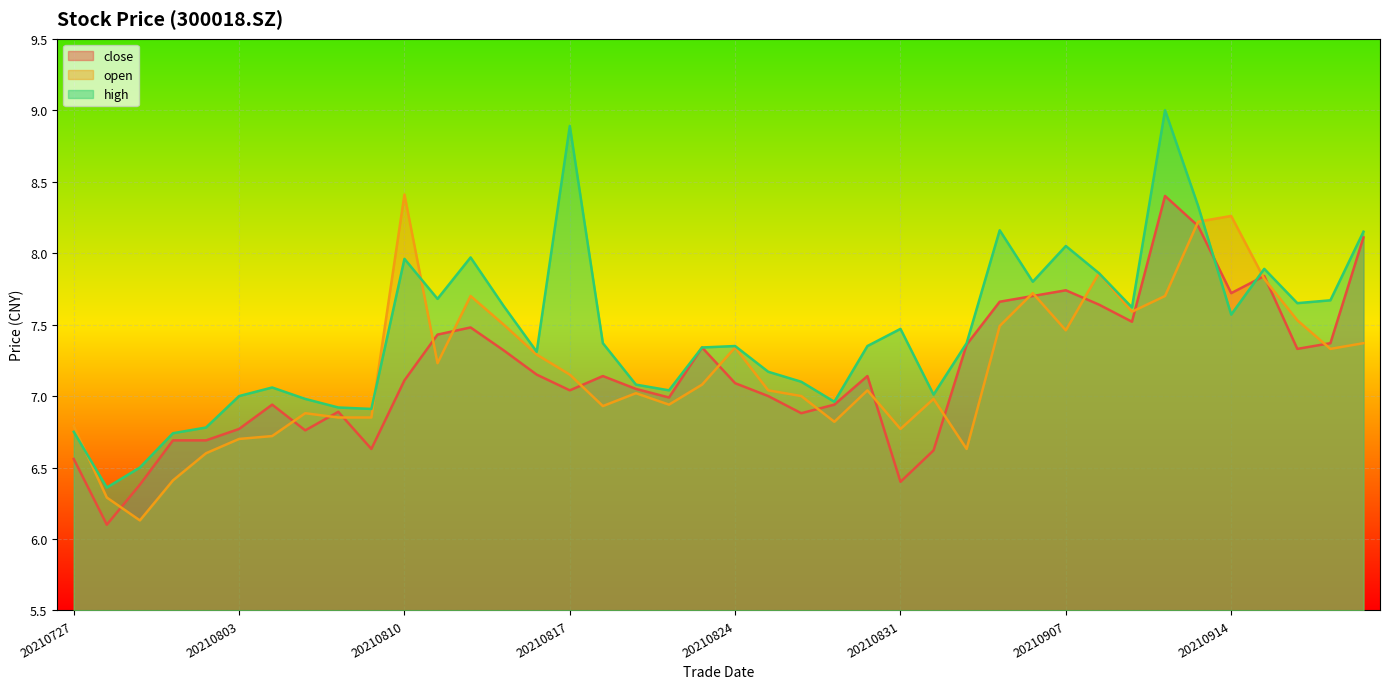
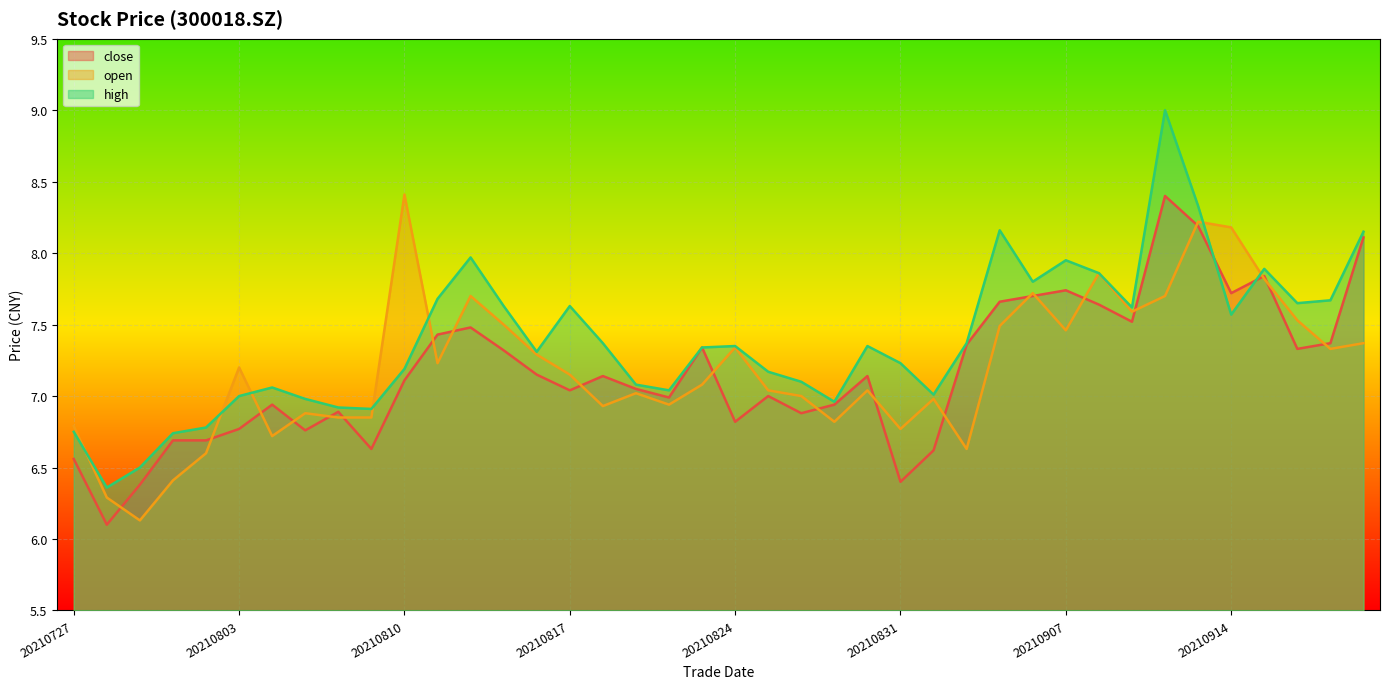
open, 20210803: 6.7 -> 7.2
high, 20210810: 7.96 -> 7.19
high, 20210817: 8.89 -> 7.63
close, 20210824: 7.09 -> 6.82
high, 20210831: 7.47 -> 7.23
high, 20210907: 8.05 -> 7.95
open, 20210914: 8.26 -> 8.18
